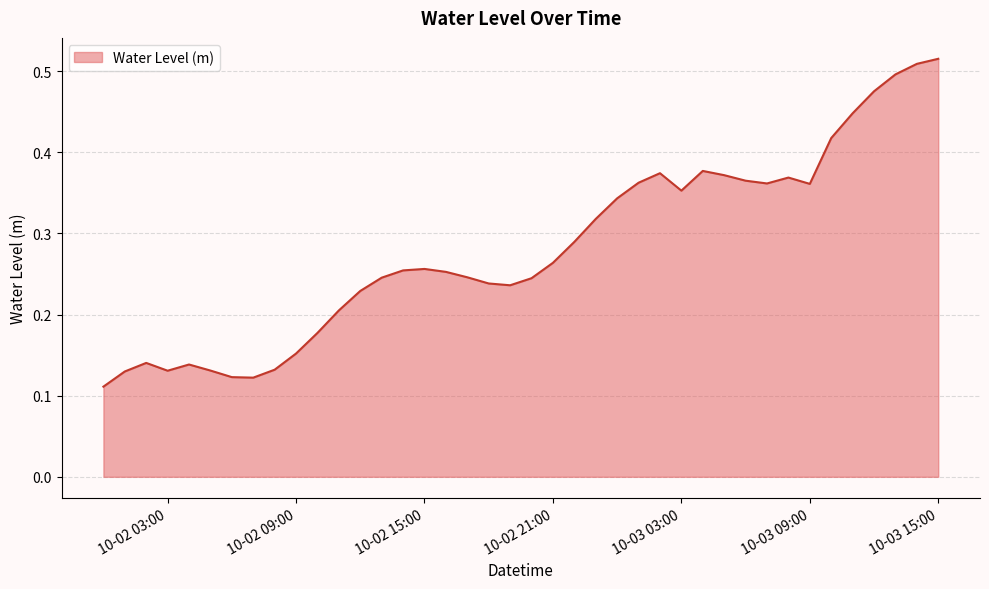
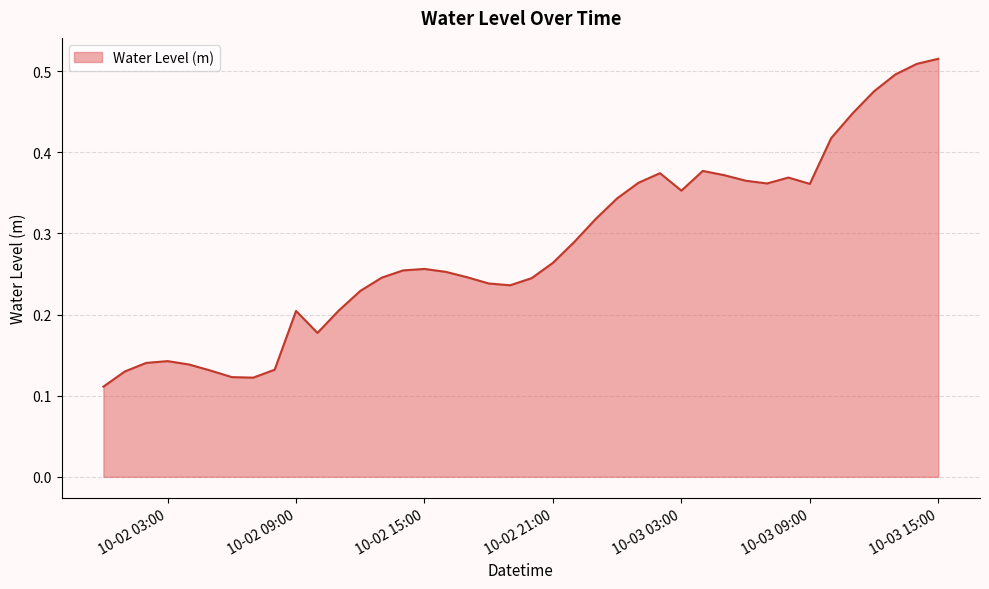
10-02 03:00: 0.13 -> 0.14
10-02 09:00: 0.15 -> 0.20
